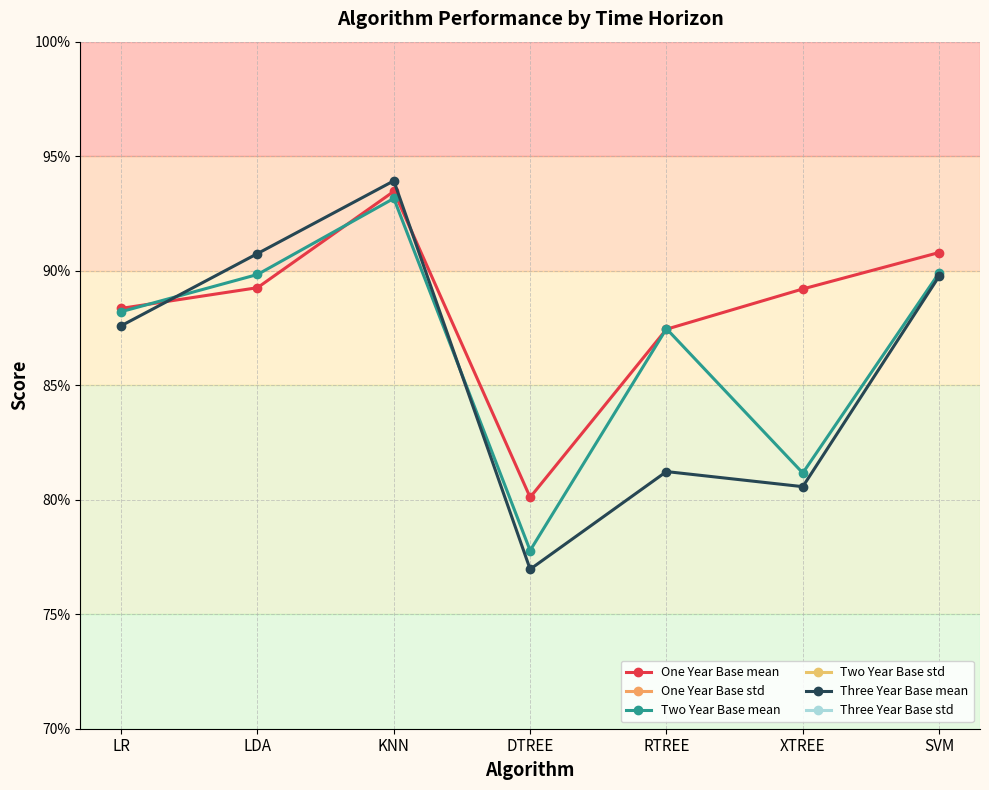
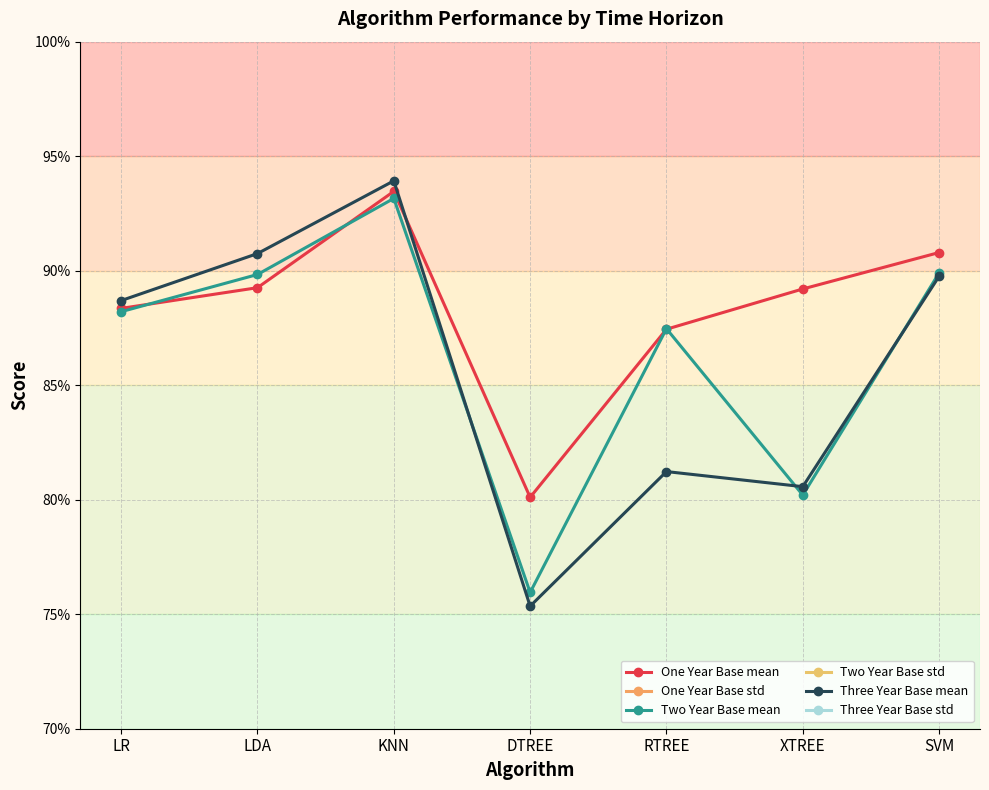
Three Year Base mean, LR: 87.6% -> 88.7%
Two Year Base mean, DTREE: 77.8% -> 75.9%
Three Year Base mean, DTREE: 77.0% -> 75.4%
Two Year Base mean, XTREE: 81.2% -> 80.2%
